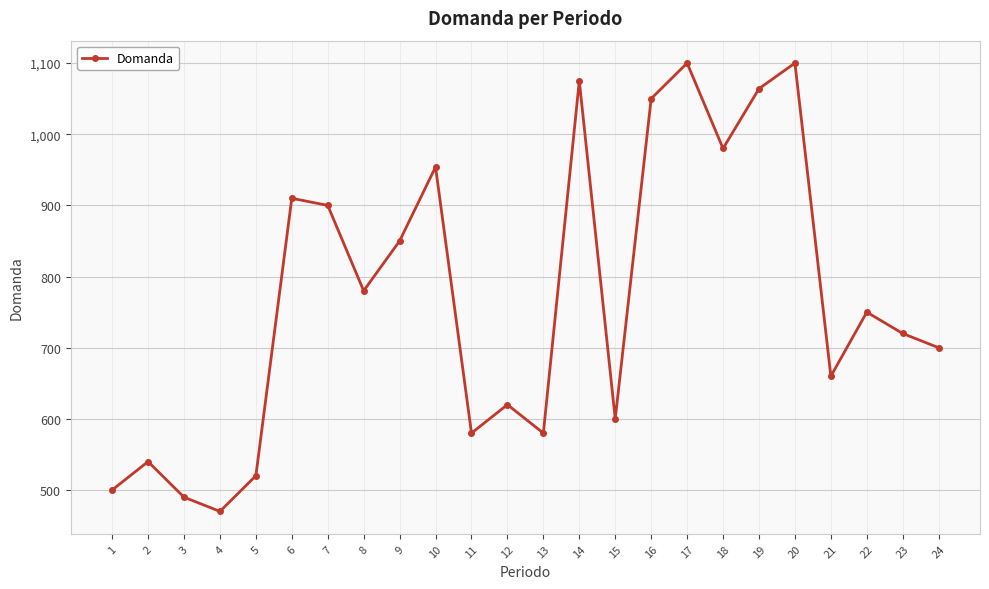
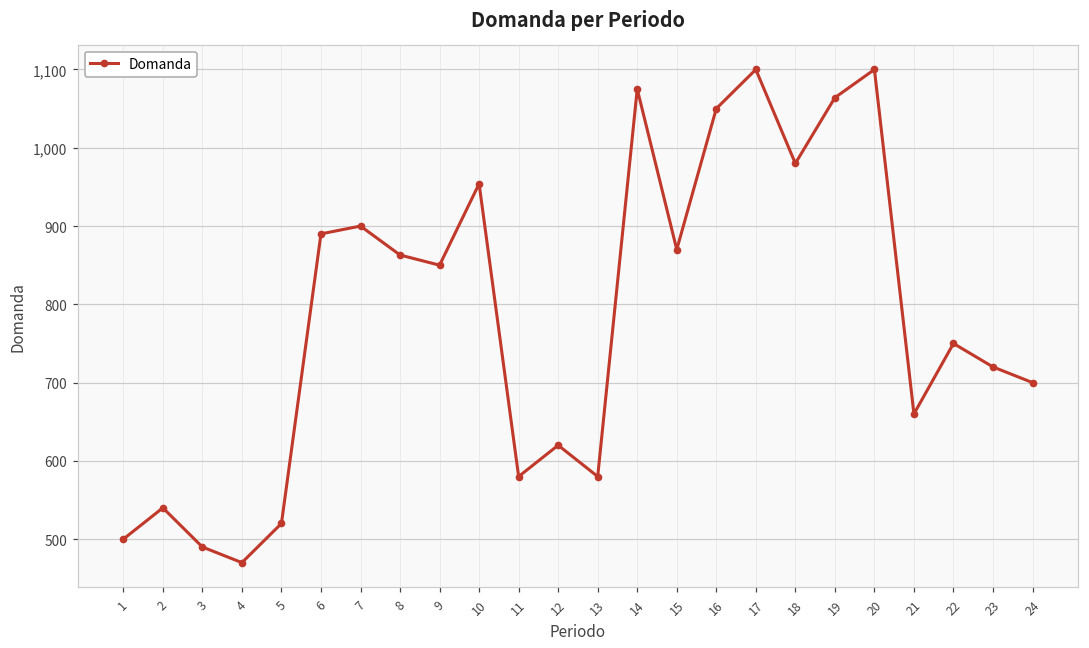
6: 910 -> 890
8: 780 -> 860
15: 600 -> 870
